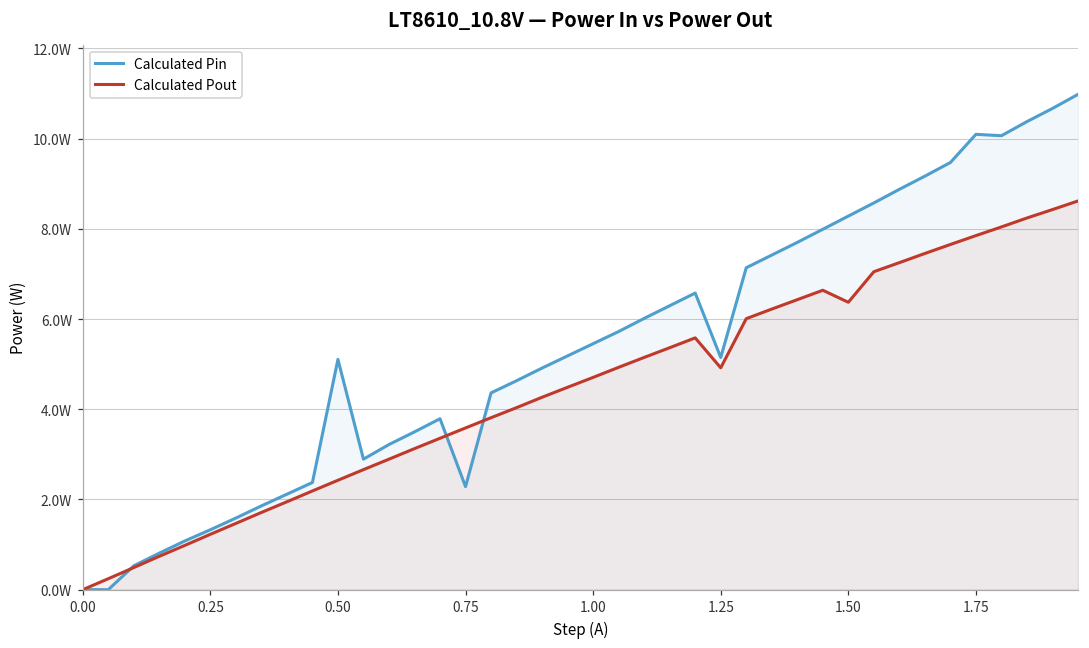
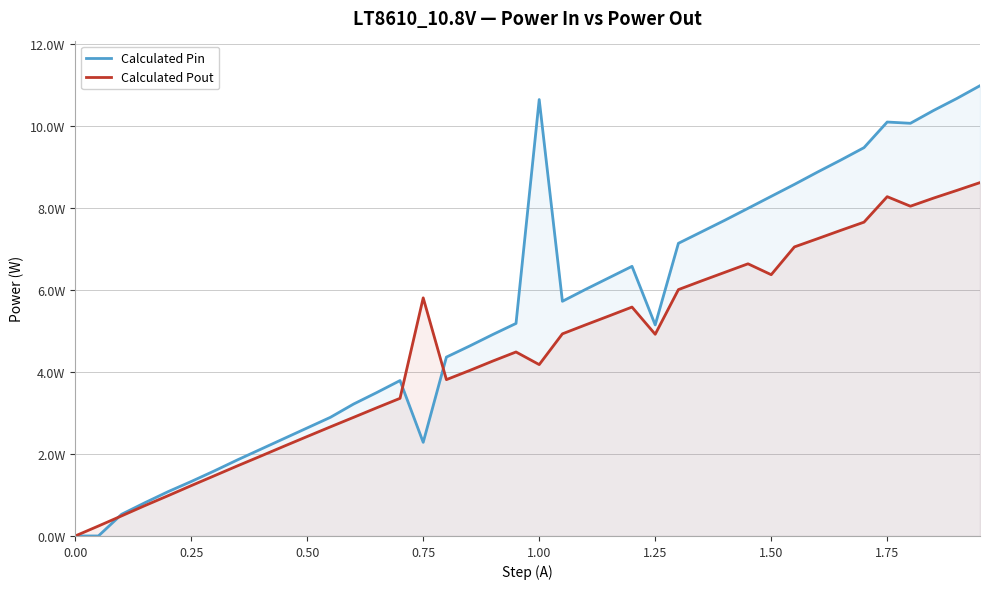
Calculated Pin, 0.50: 5.1W -> 2.6W
Calculated Pout, 0.75: 3.6W -> 5.8W
Calculated Pin, 1.00: 5.5W -> 10.6W
Calculated Pout, 1.00: 4.7W -> 4.2W
Calculated Pout, 1.75: 7.9W -> 8.3W
